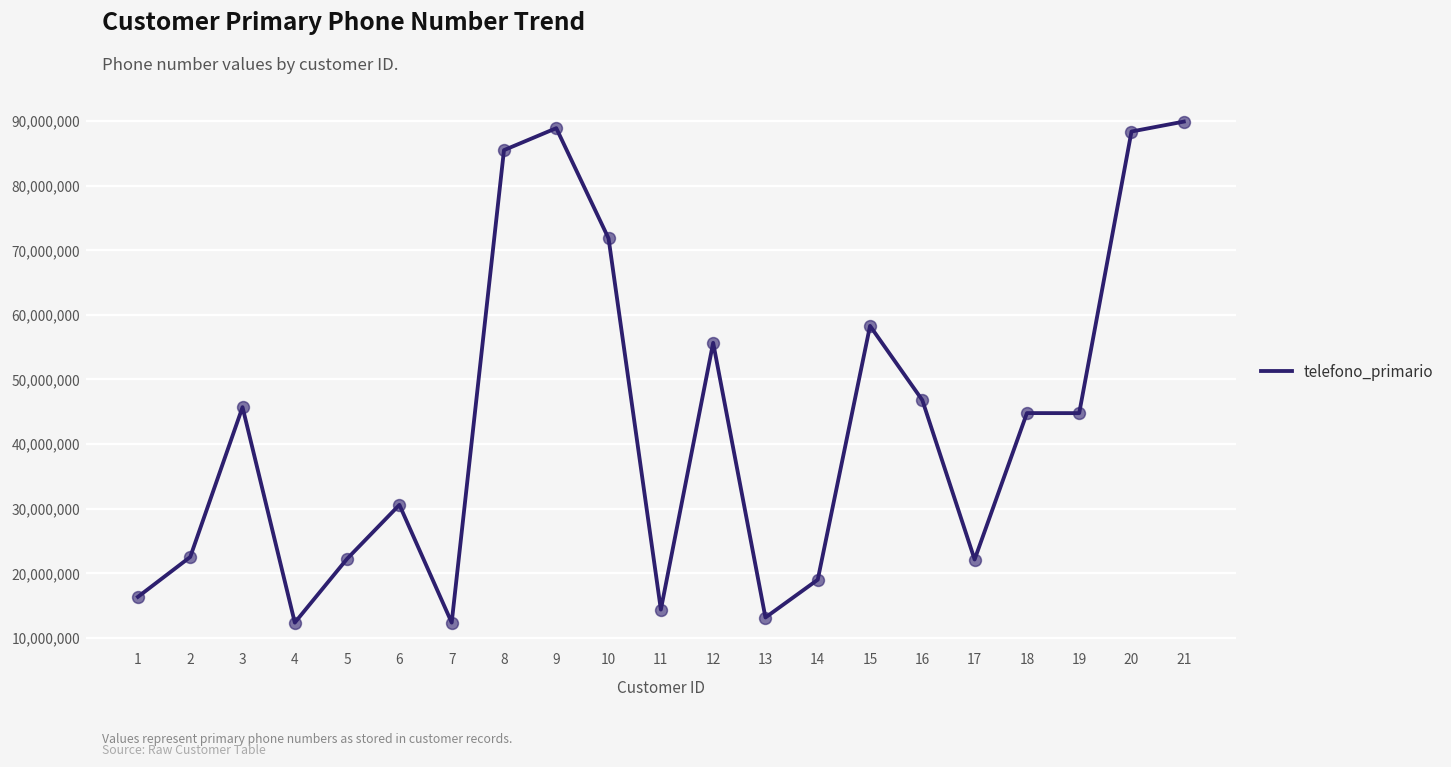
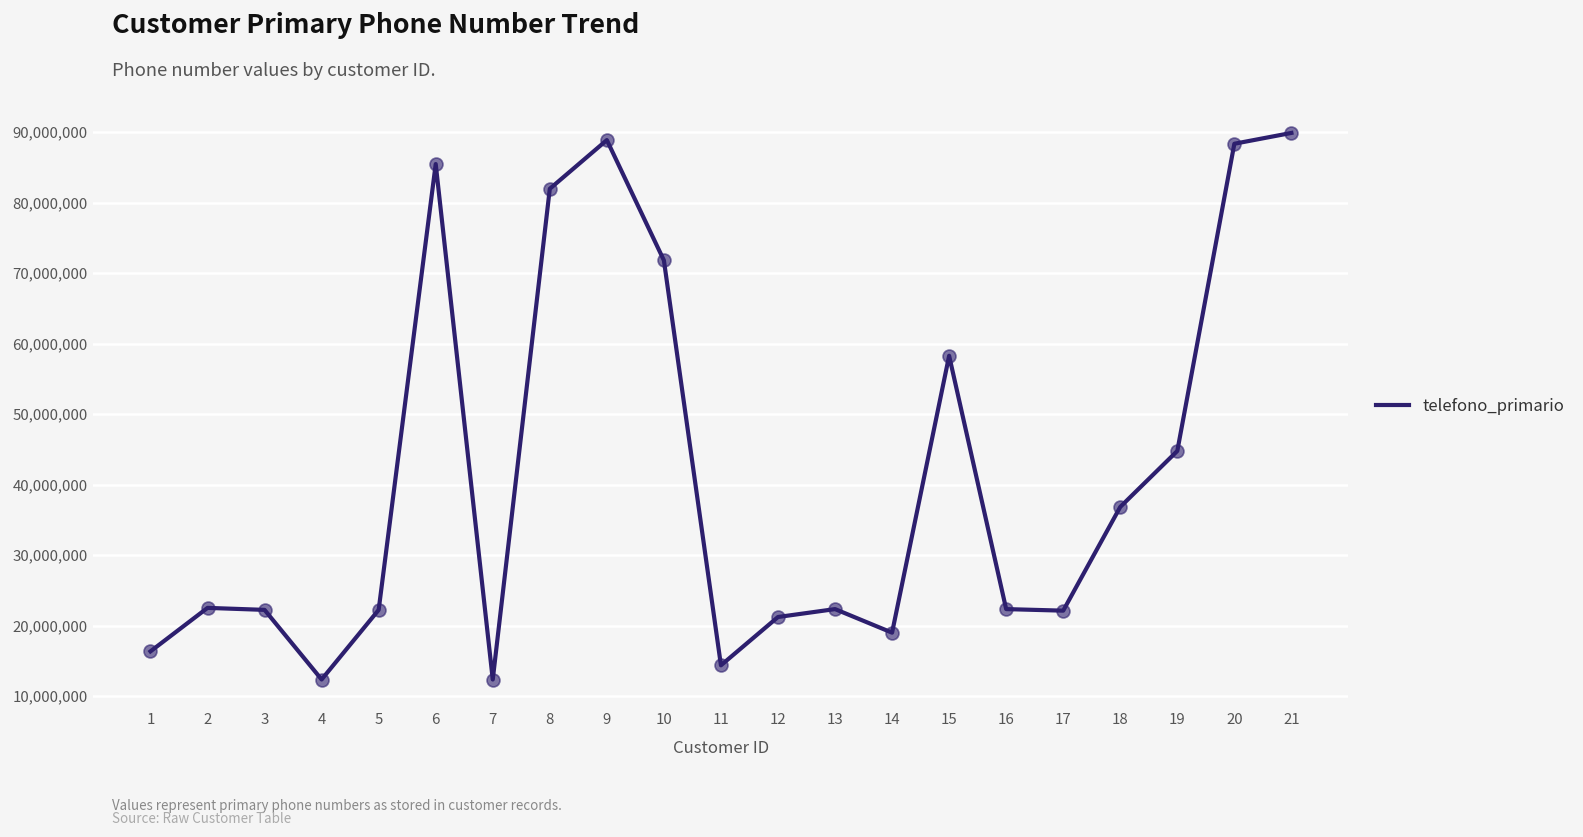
3: 46,000,000 -> 22,000,000
6: 31,000,000 -> 85,000,000
8: 85,000,000 -> 82,000,000
12: 56,000,000 -> 21,000,000
13: 13,000,000 -> 22,000,000
16: 47,000,000 -> 22,000,000
18: 45,000,000 -> 37,000,000
